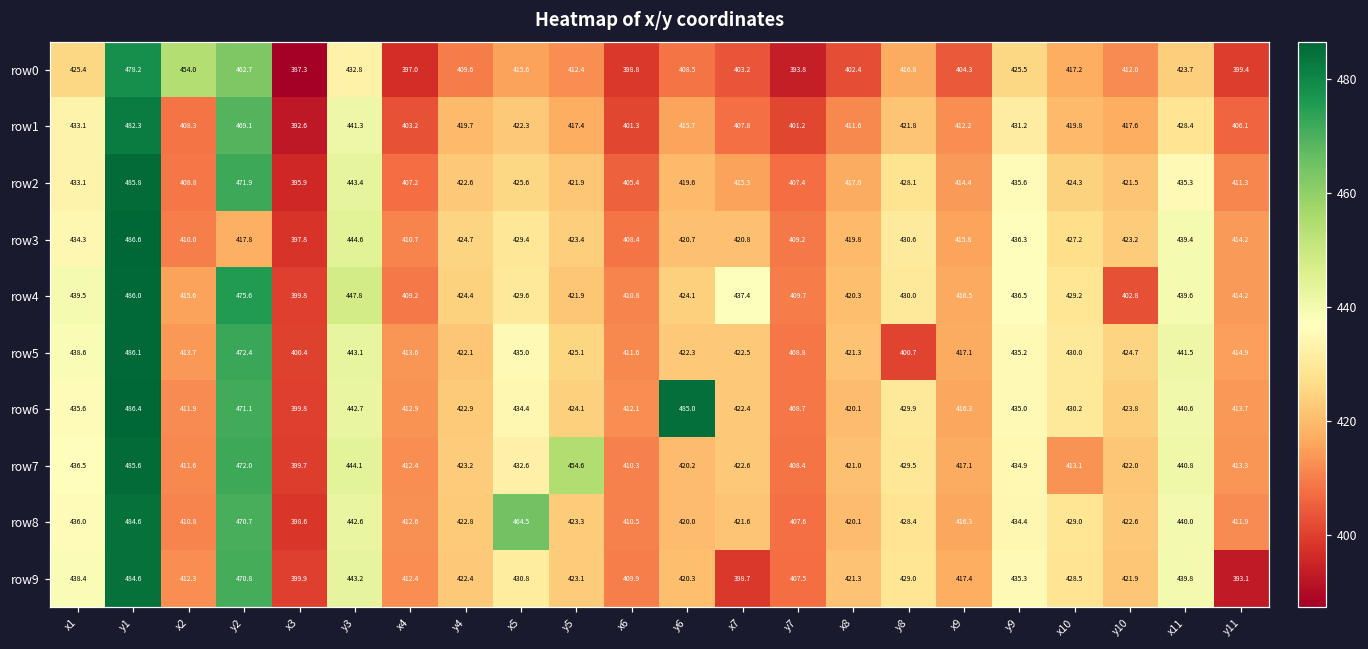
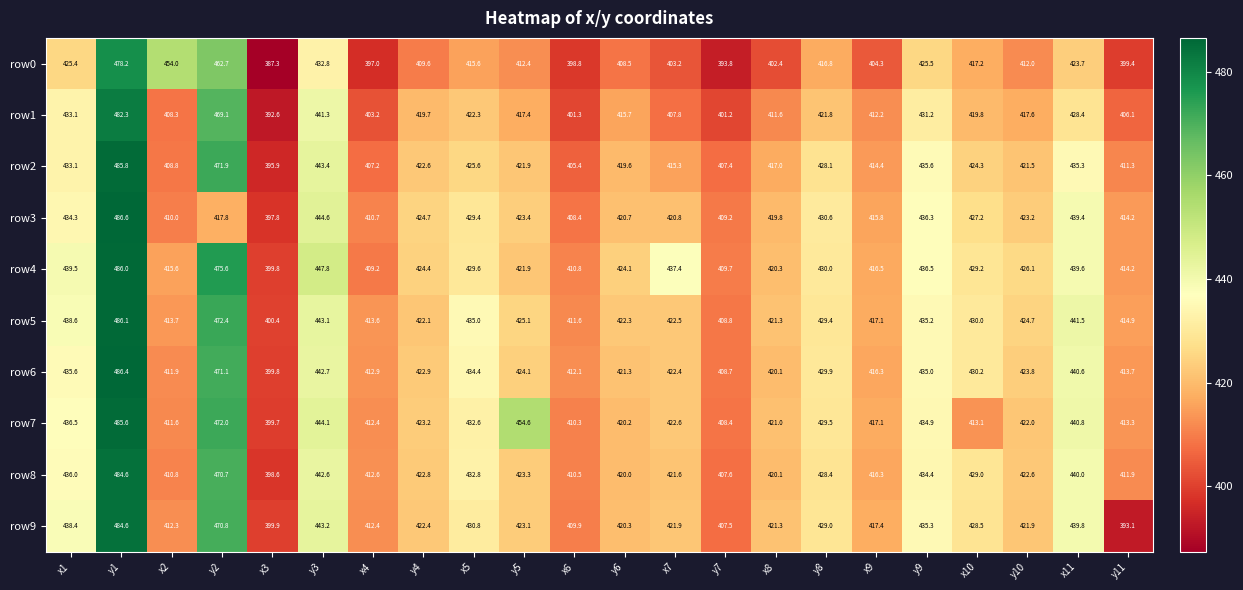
row4, y10: 402.8 -> 426.1
row5, y8: 400.7 -> 429.4
row6, y6: 485.0 -> 421.3
row8, x5: 464.5 -> 432.8
row9, x7: 398.7 -> 421.9
